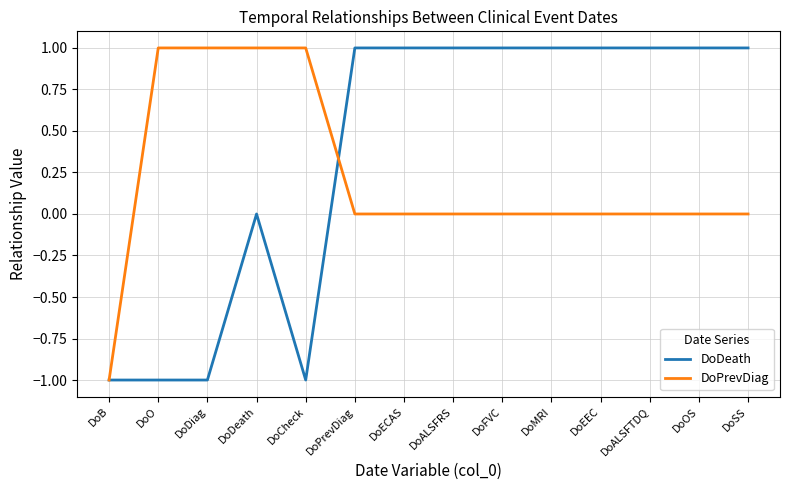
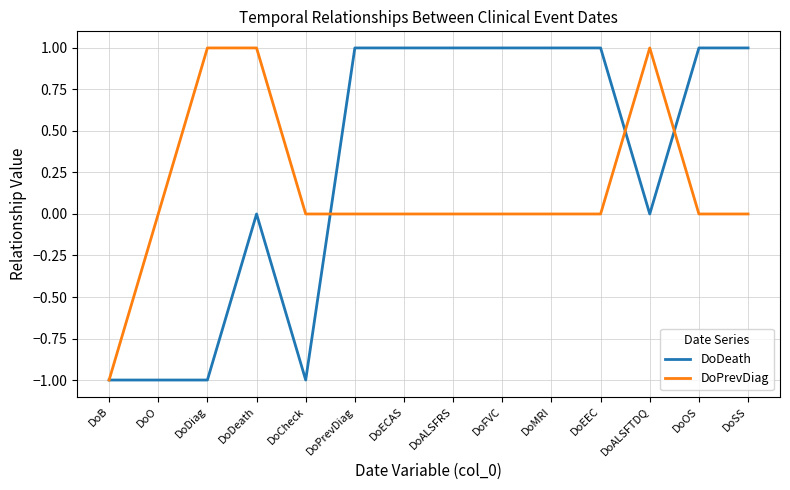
DoPrevDiag, DoO: 1 -> 0
DoPrevDiag, DoCheck: 1 -> 0
DoDeath, DoALSFTDQ: 1 -> 0
DoPrevDiag, DoALSFTDQ: 0 -> 1
